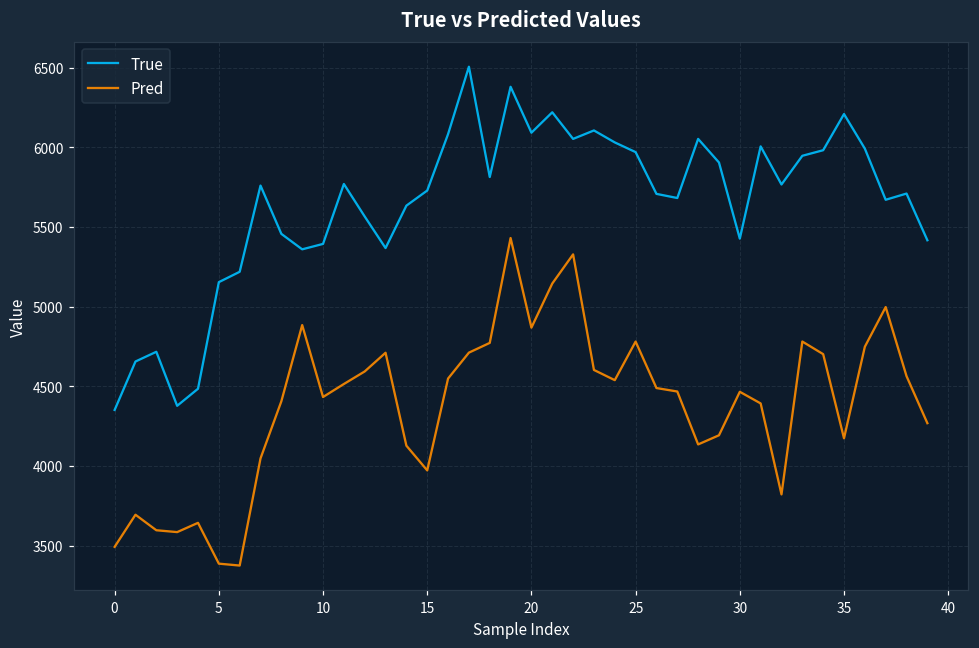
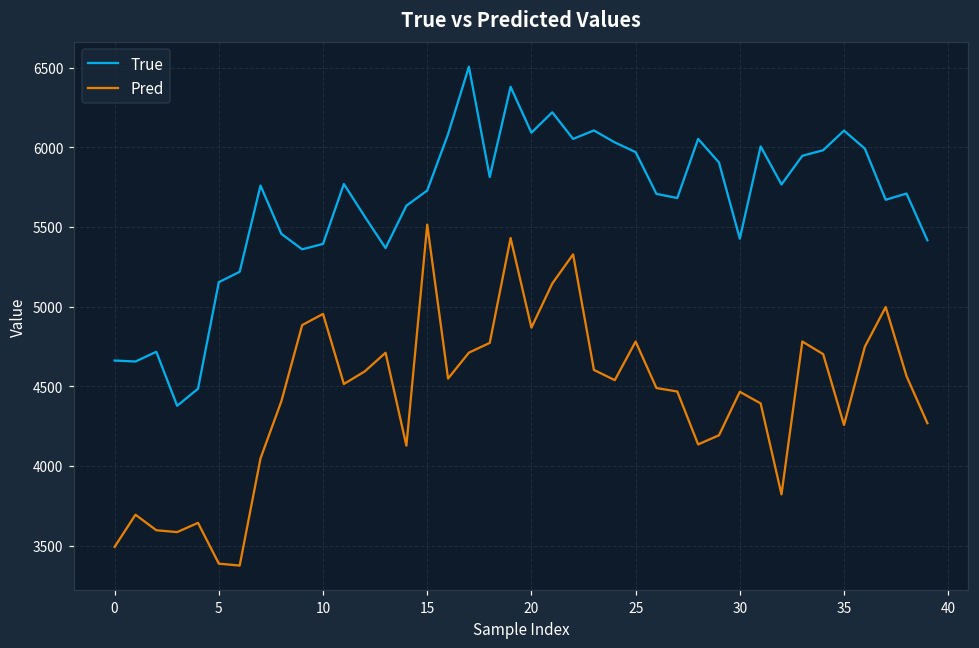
True, 0: 4350 -> 4660
Pred, 10: 4430 -> 4950
Pred, 15: 3970 -> 5510
True, 35: 6210 -> 6100
Pred, 35: 4170 -> 4260
